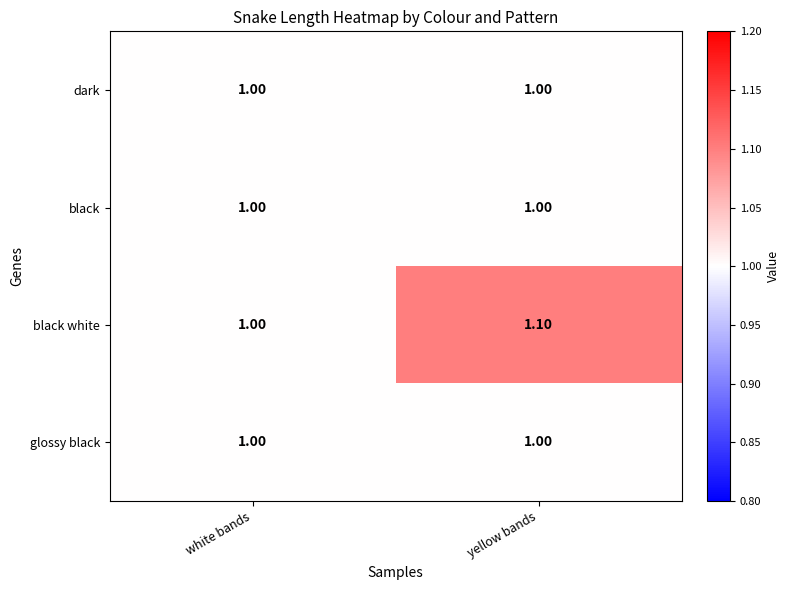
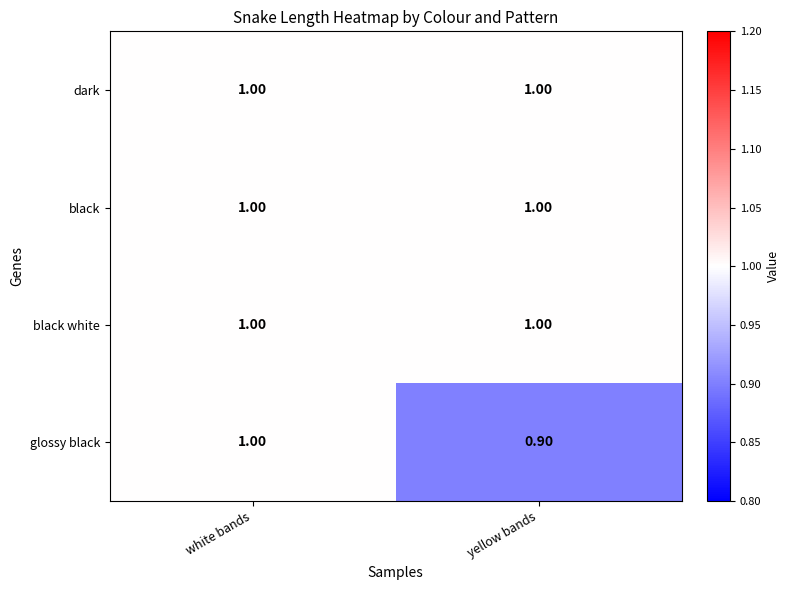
black white, yellow bands: 1.10 -> 1.00
glossy black, yellow bands: 1.00 -> 0.90
